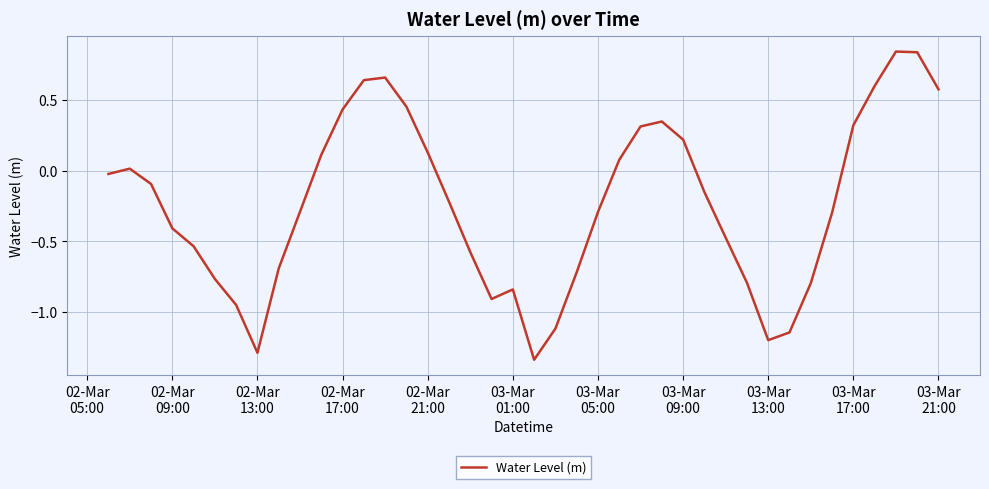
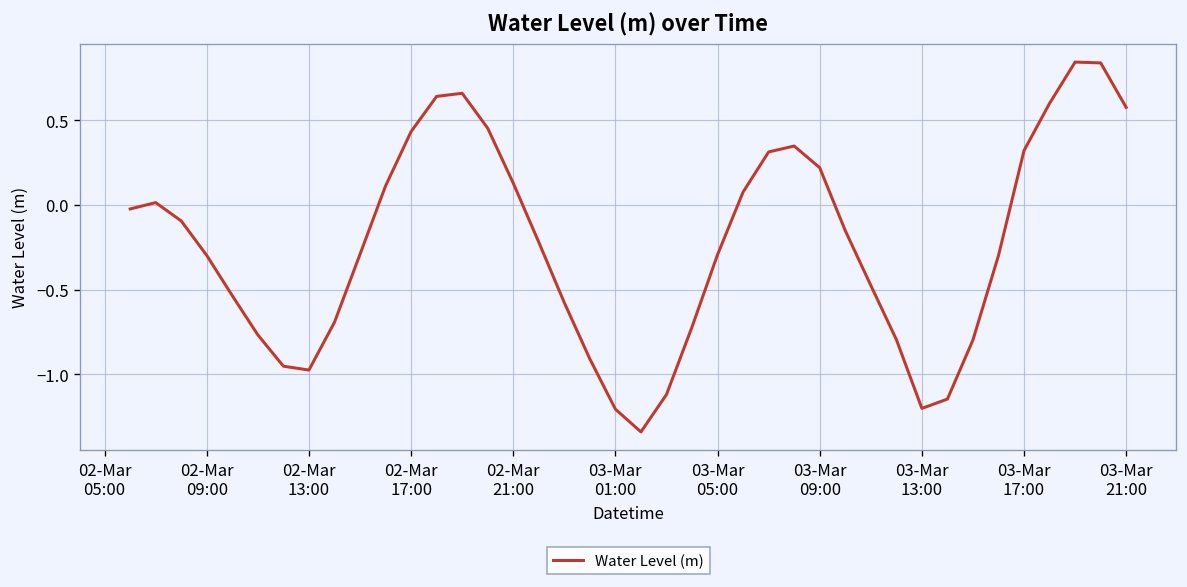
02-Mar 09:00: -0.41 -> -0.30
02-Mar 13:00: -1.29 -> -0.98
03-Mar 01:00: -0.84 -> -1.21
